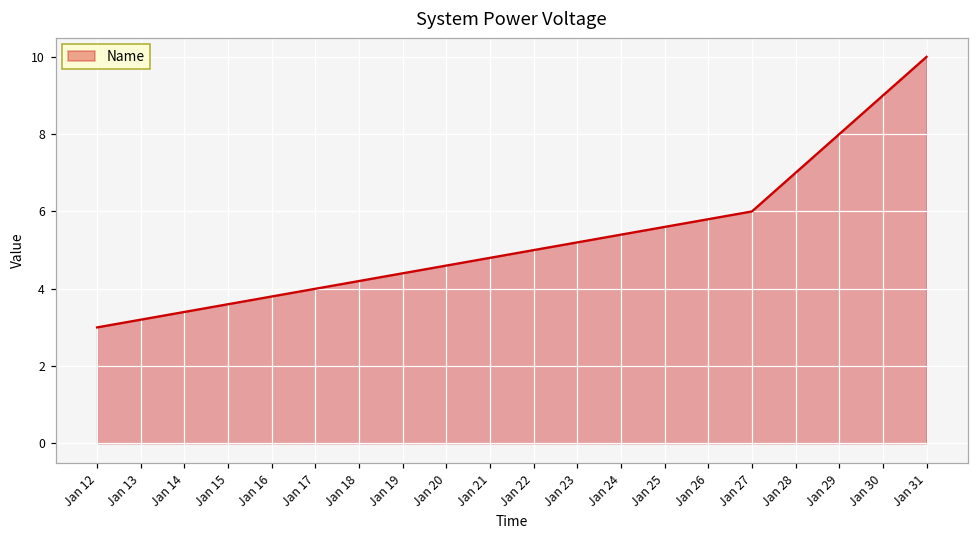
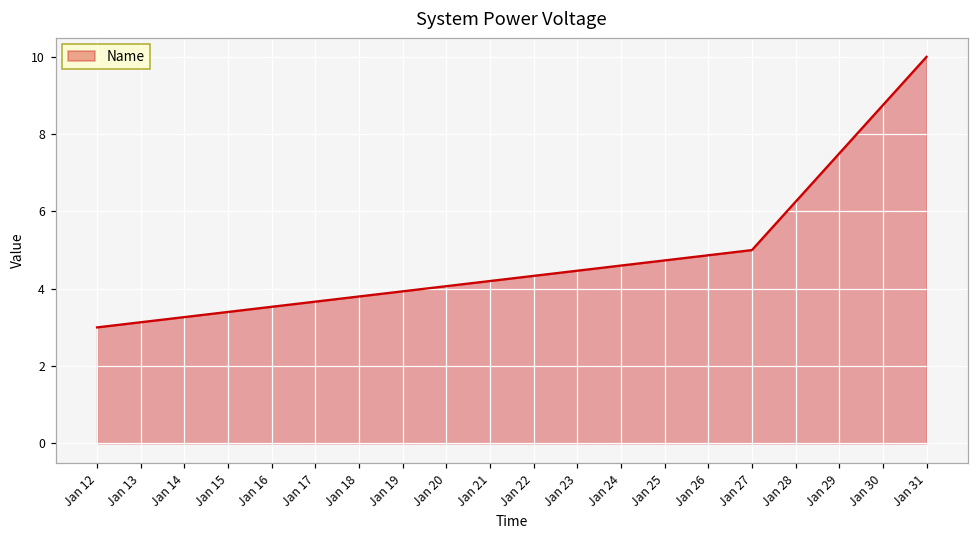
Jan 27: 6 -> 5
